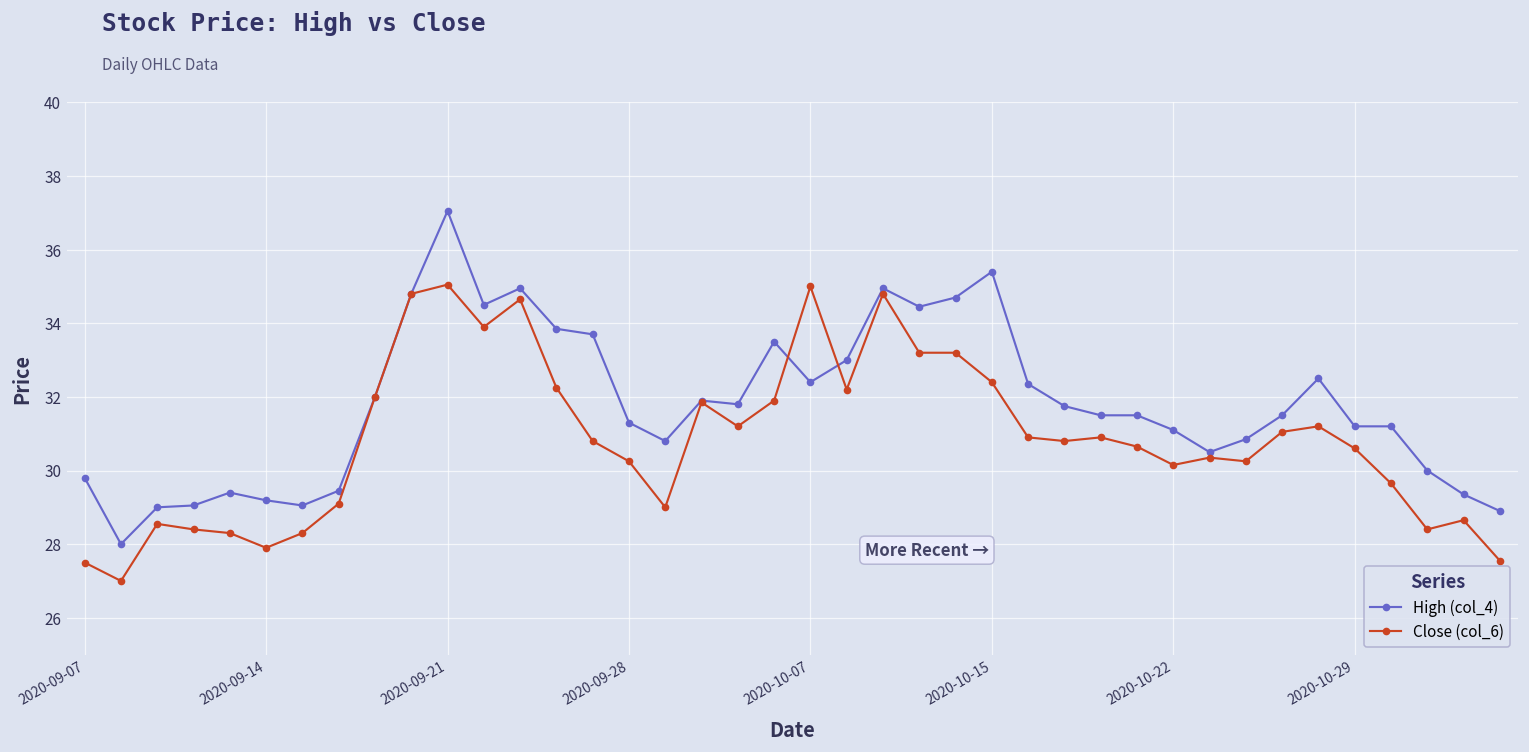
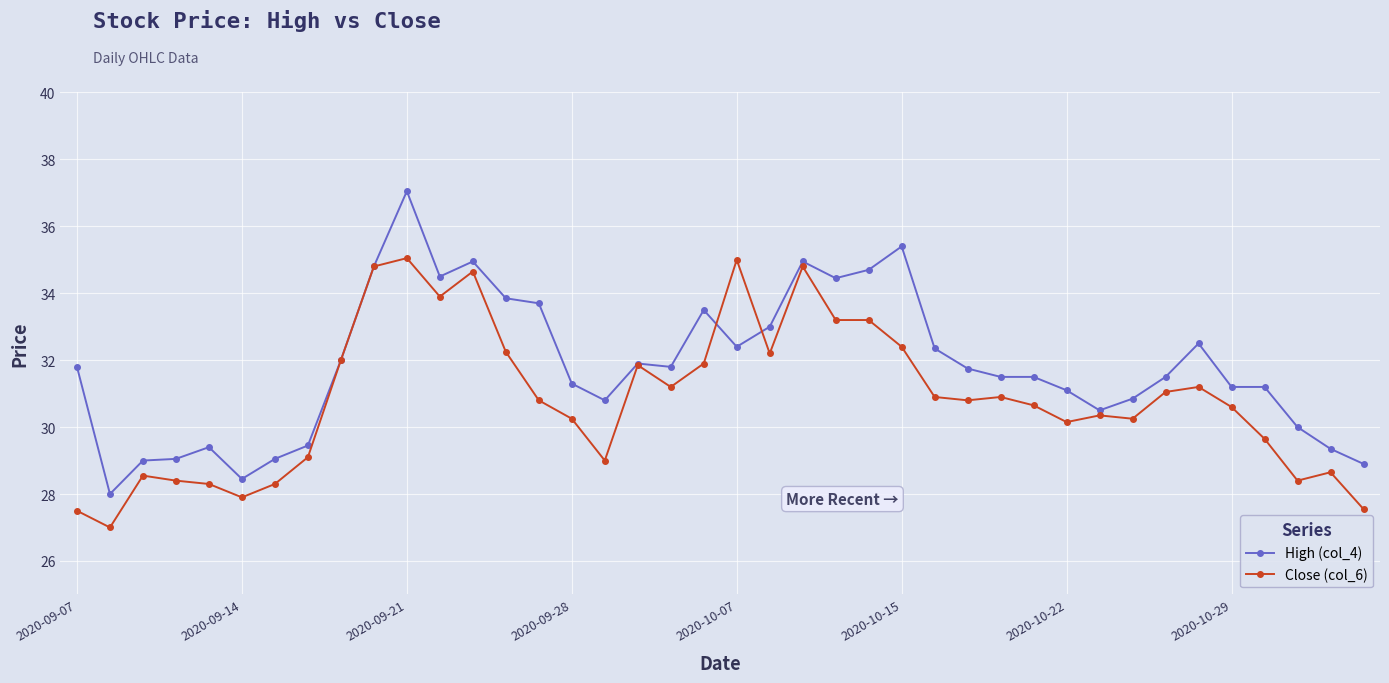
High (col_4), 2020-09-07: 29.8 -> 31.8
High (col_4), 2020-09-14: 29.2 -> 28.5
